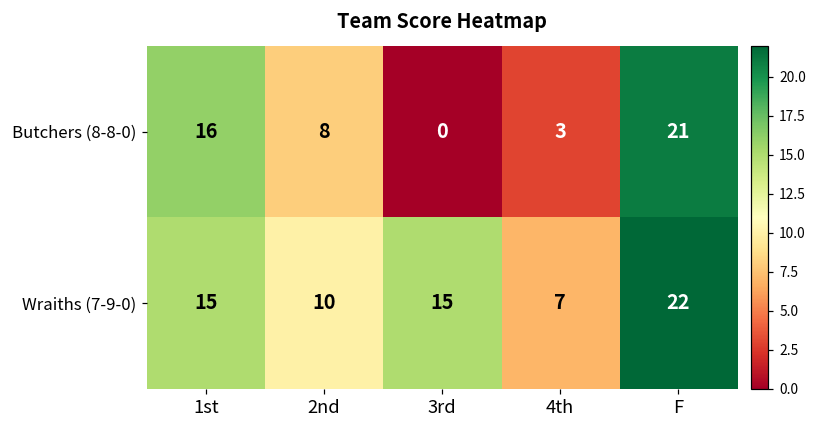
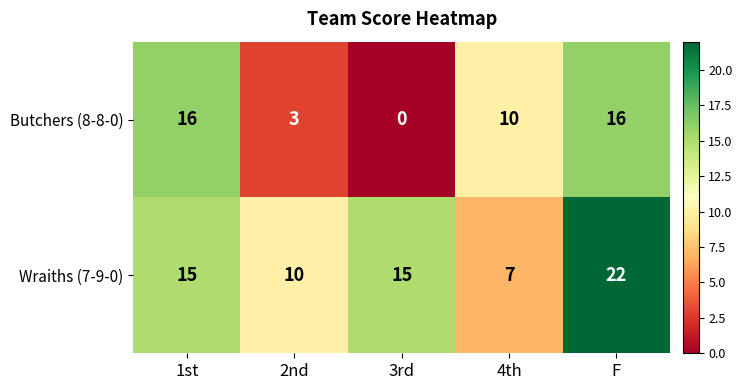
Butchers (8-8-0), 2nd: 8 -> 3
Butchers (8-8-0), 4th: 3 -> 10
Butchers (8-8-0), F: 21 -> 16
